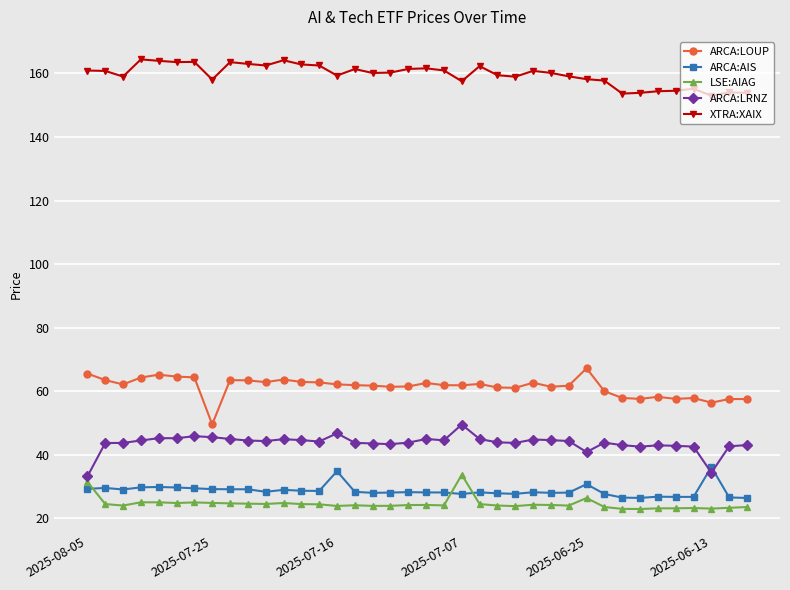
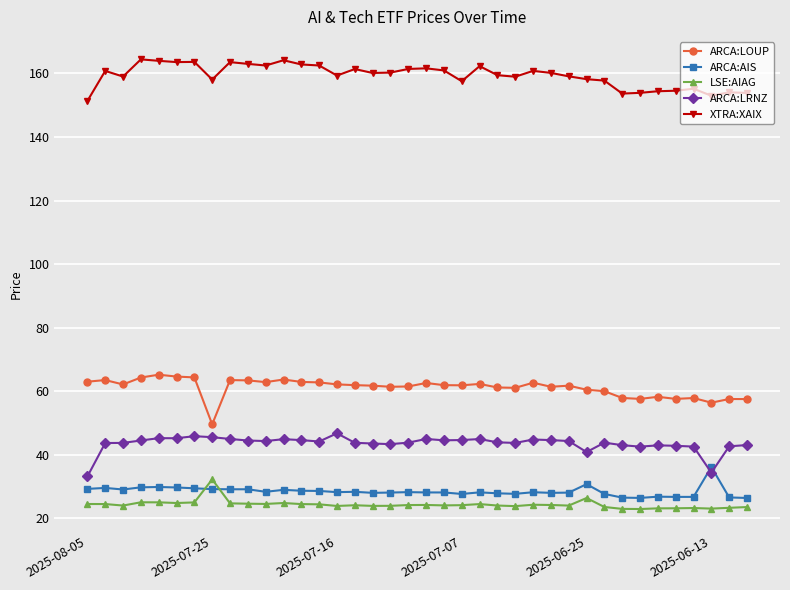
ARCA:LOUP, 2025-08-05: 65 -> 63
LSE:AIAG, 2025-08-05: 31 -> 24
XTRA:XAIX, 2025-08-05: 161 -> 151
LSE:AIAG, 2025-07-25: 25 -> 32
ARCA:AIS, 2025-07-16: 35 -> 28
LSE:AIAG, 2025-07-07: 34 -> 24
ARCA:LRNZ, 2025-07-07: 49 -> 45
ARCA:LOUP, 2025-06-25: 67 -> 60
